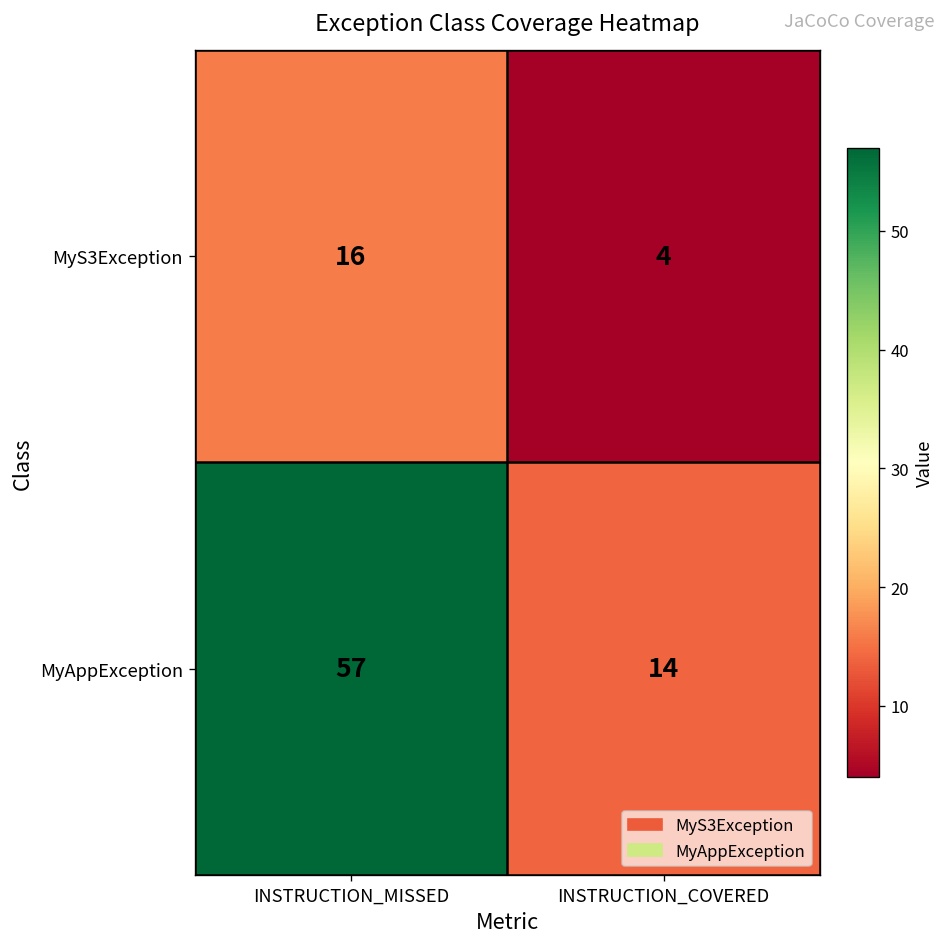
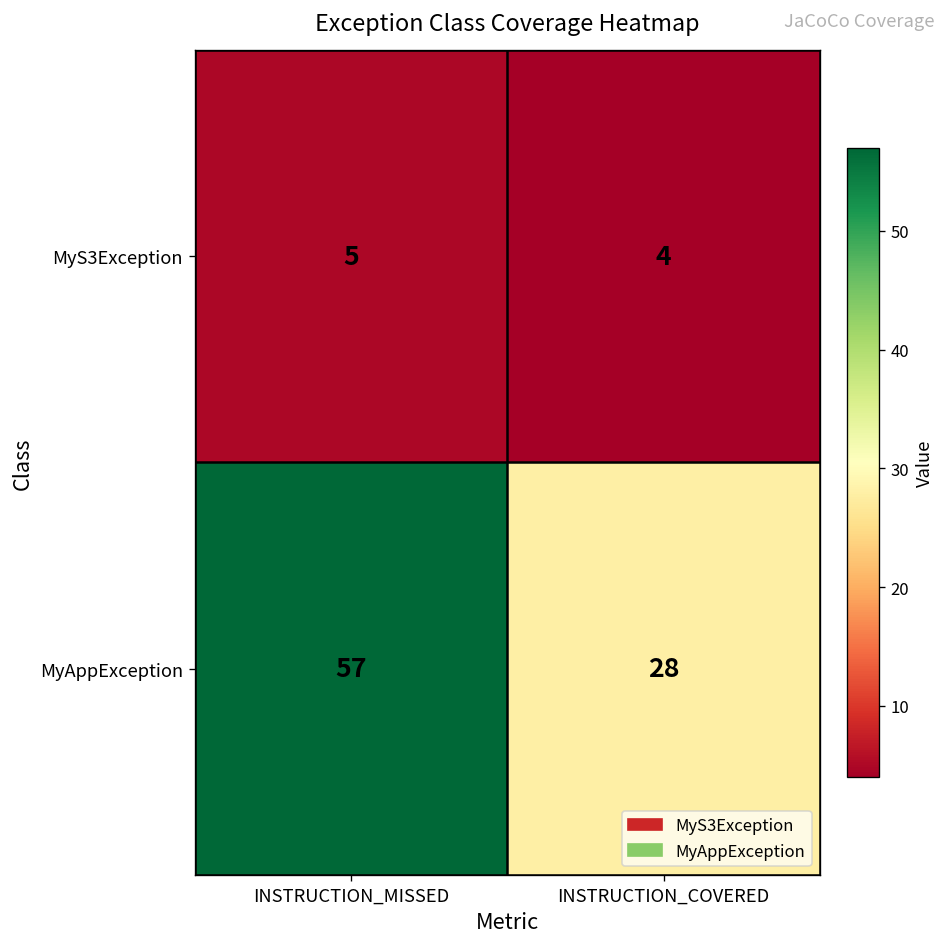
MyS3Exception, INSTRUCTION_MISSED: 16 -> 5
MyAppException, INSTRUCTION_COVERED: 14 -> 28
